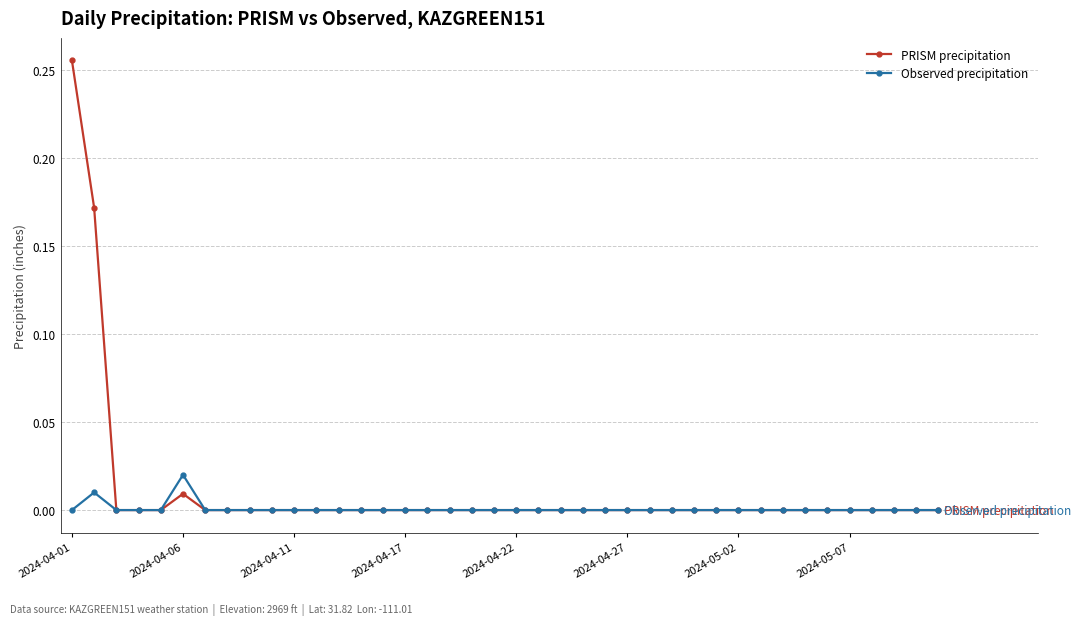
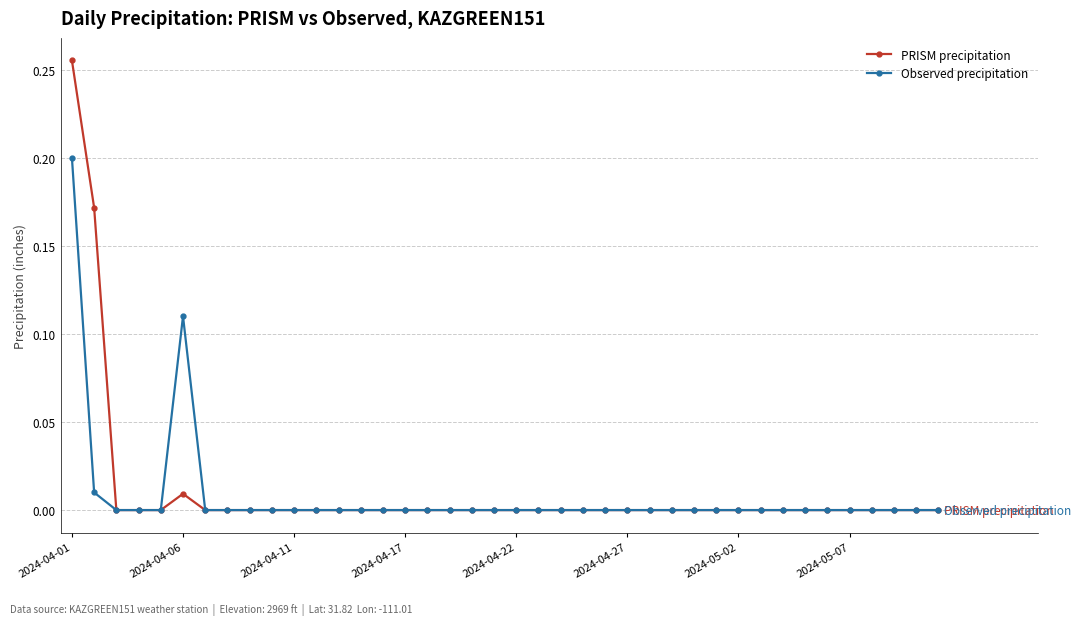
Observed precipitation, 2024-04-01: 0.0 -> 0.2
Observed precipitation, 2024-04-06: 0.02 -> 0.11
